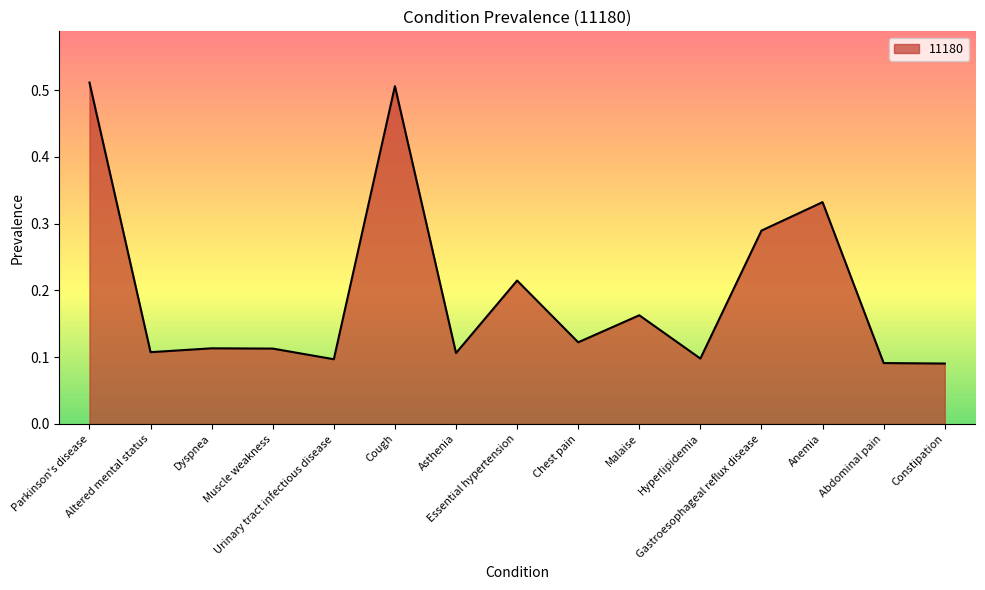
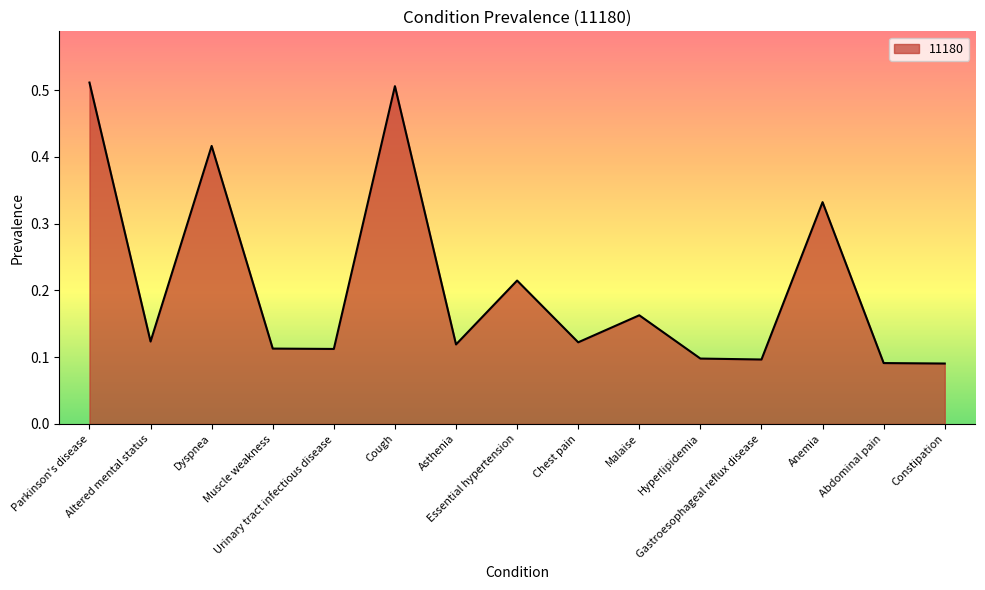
Altered mental status: 0.11 -> 0.12
Dyspnea: 0.11 -> 0.42
Urinary tract infectious disease: 0.10 -> 0.11
Asthenia: 0.11 -> 0.12
Gastroesophageal reflux disease: 0.29 -> 0.10
